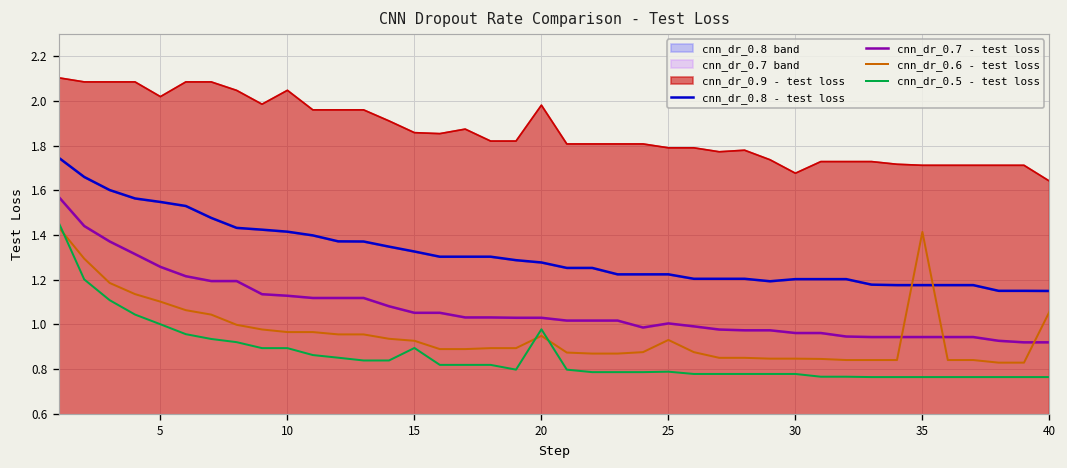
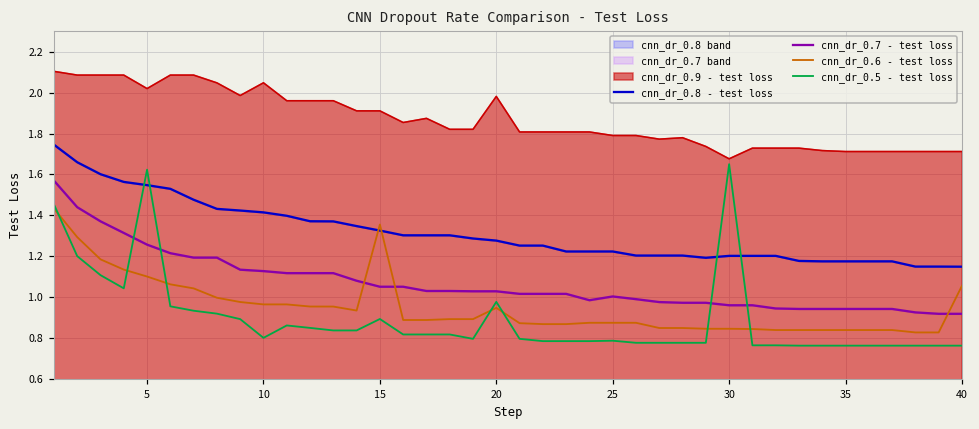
cnn_dr_0.5 - test loss, 5: 1.00 -> 1.62
cnn_dr_0.5 - test loss, 10: 0.89 -> 0.80
cnn_dr_0.9 - test loss, 15: 1.86 -> 1.91
cnn_dr_0.6 - test loss, 15: 0.93 -> 1.36
cnn_dr_0.6 - test loss, 25: 0.93 -> 0.88
cnn_dr_0.5 - test loss, 30: 0.78 -> 1.65
cnn_dr_0.6 - test loss, 35: 1.41 -> 0.84
cnn_dr_0.9 - test loss, 40: 1.64 -> 1.71
